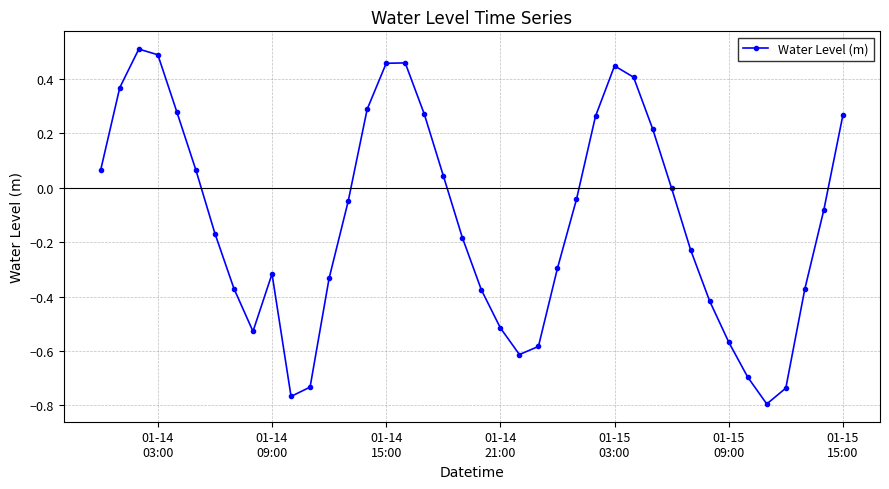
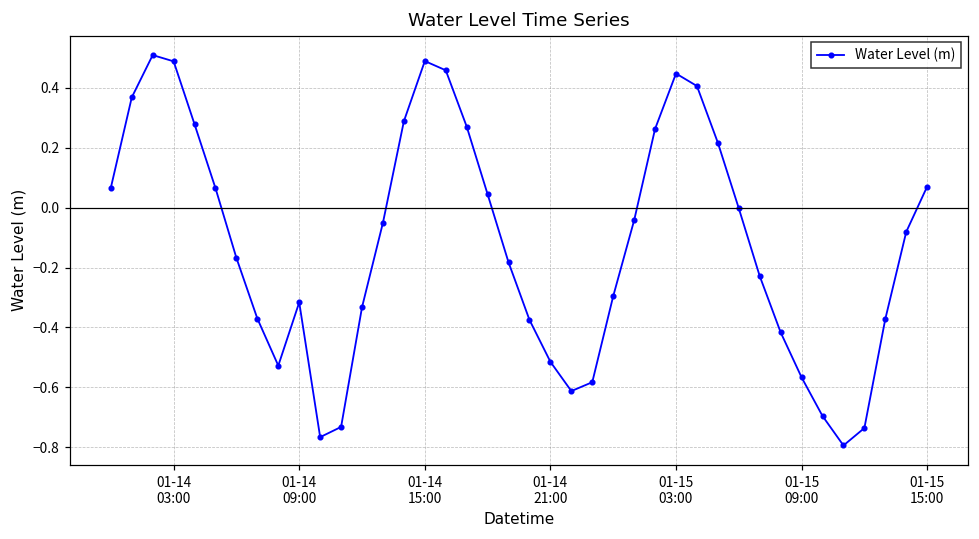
01-14 15:00: 0.46 -> 0.49
01-15 15:00: 0.27 -> 0.07
